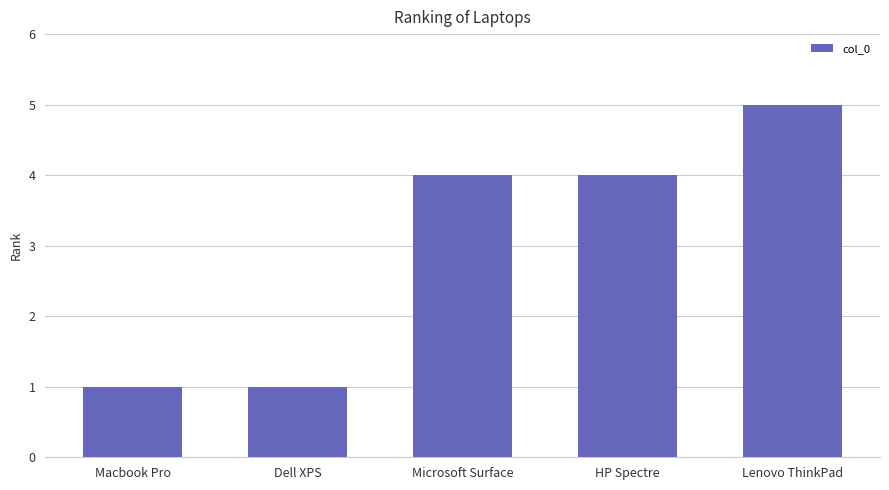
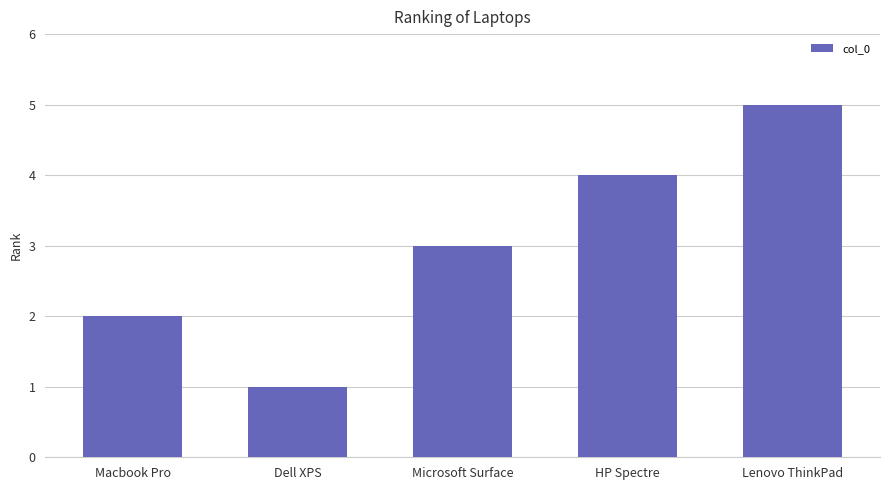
Macbook Pro: 1 -> 2
Microsoft Surface: 4 -> 3
